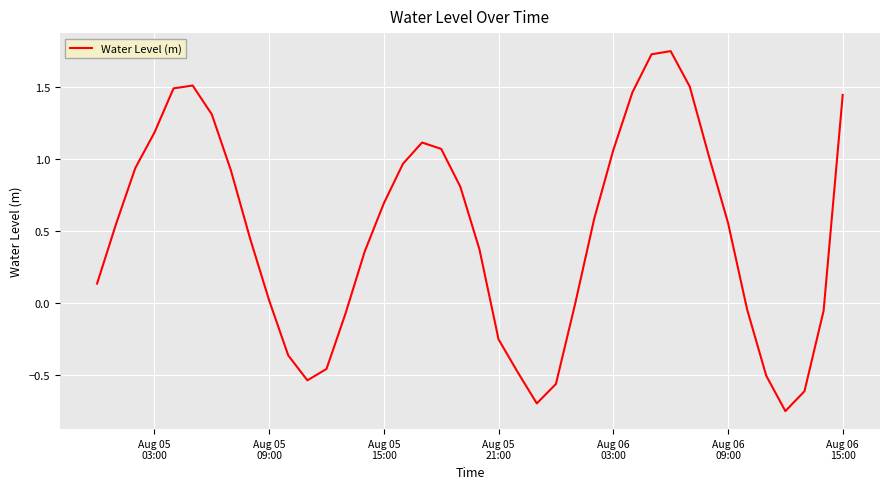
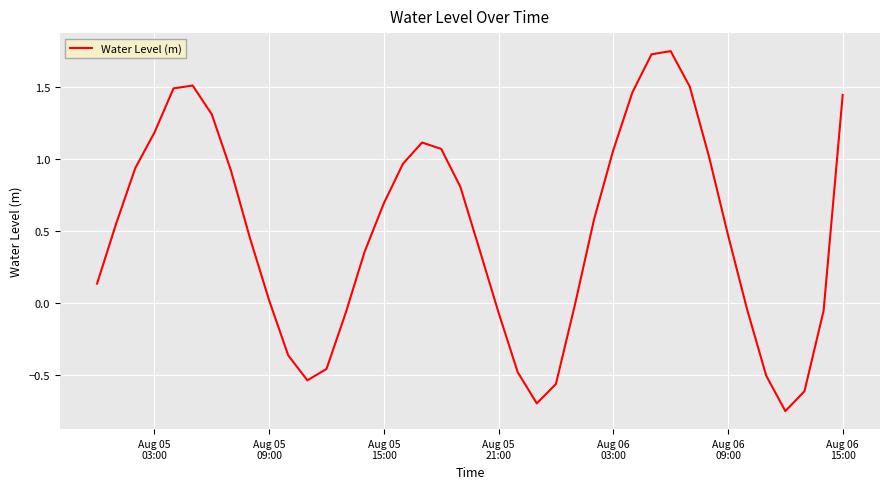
Aug 05 21:00: -0.25 -> -0.07
Aug 06 09:00: 0.56 -> 0.47
